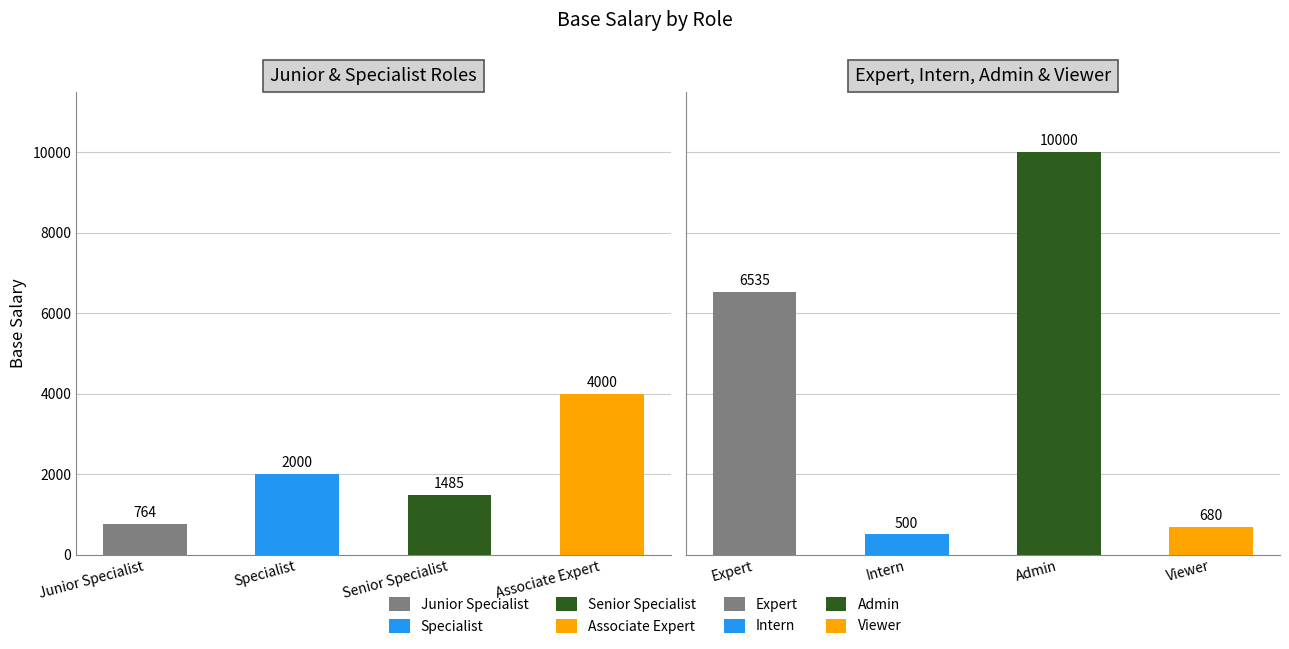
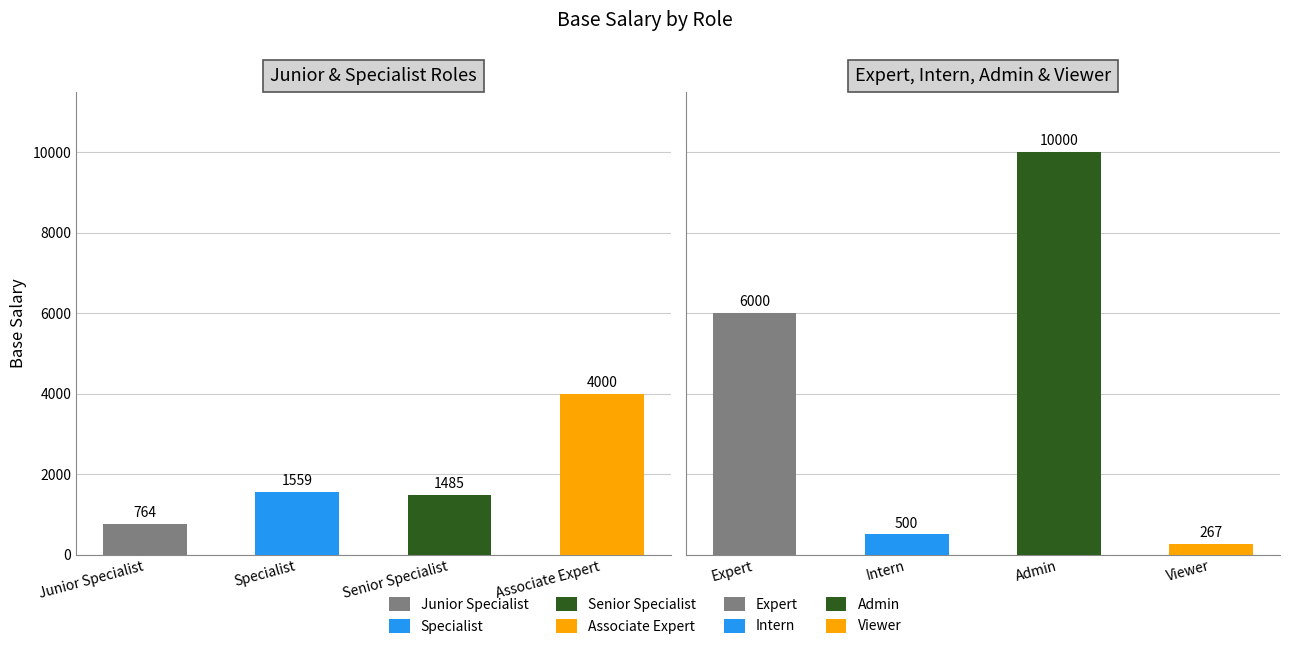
Junior & Specialist Roles, Specialist: 2000 -> 1559
Expert, Intern, Admin & Viewer, Expert: 6535 -> 6000
Expert, Intern, Admin & Viewer, Viewer: 680 -> 267
